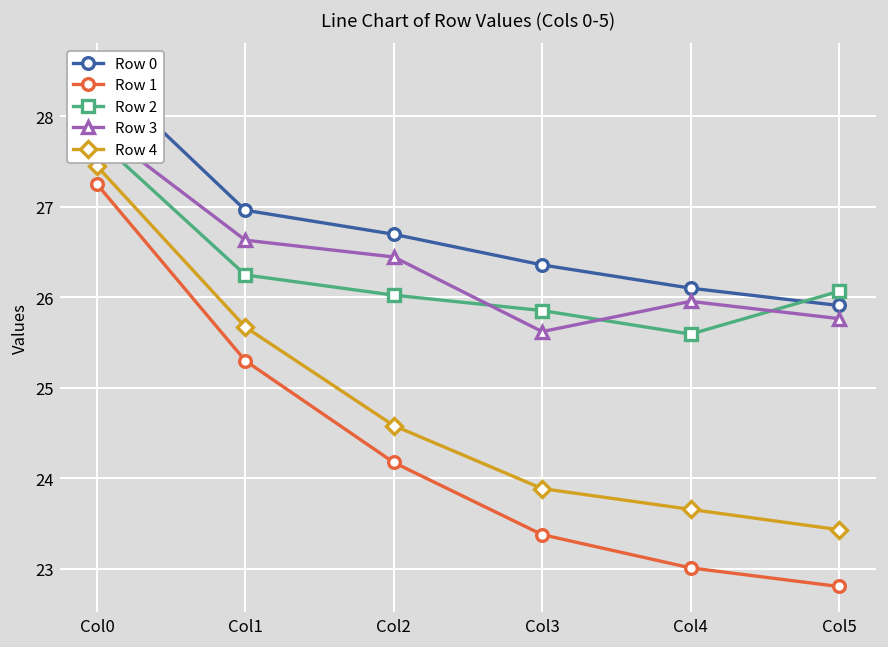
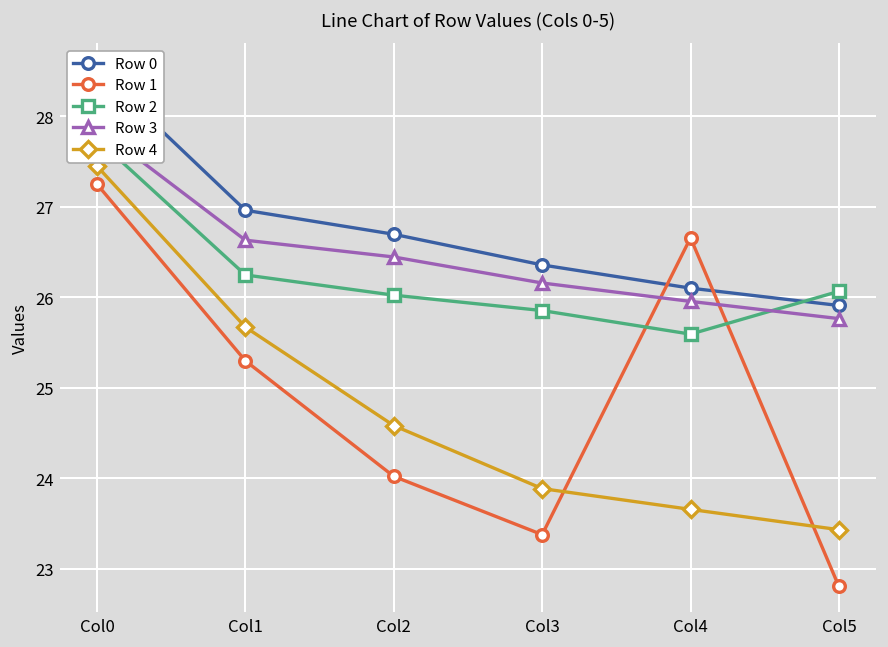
Row 1, Col2: 24.2 -> 24.0
Row 3, Col3: 25.6 -> 26.2
Row 1, Col4: 23.0 -> 26.7
